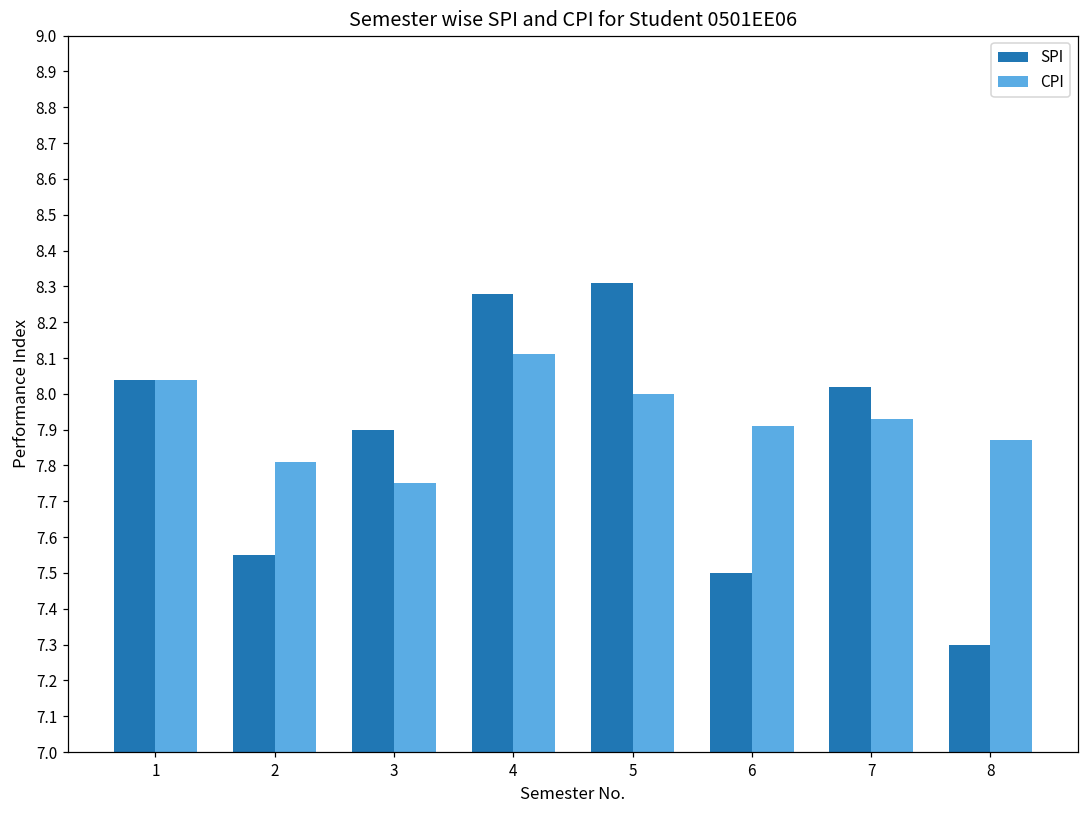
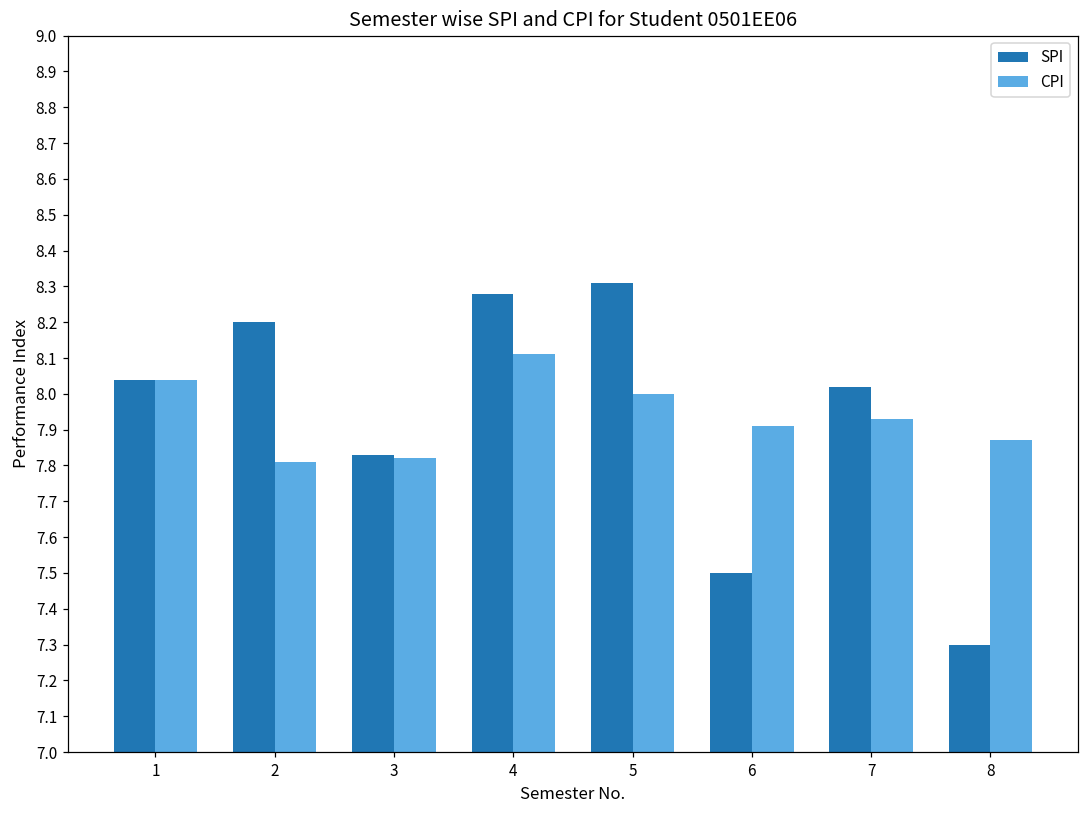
SPI, 2: 7.55 -> 8.20
SPI, 3: 7.90 -> 7.83
CPI, 3: 7.75 -> 7.82
